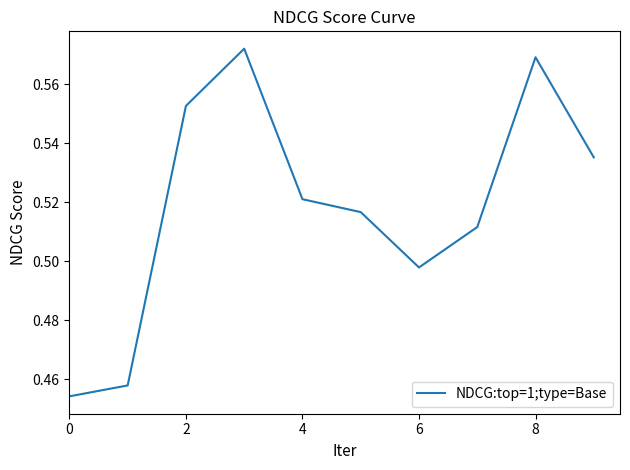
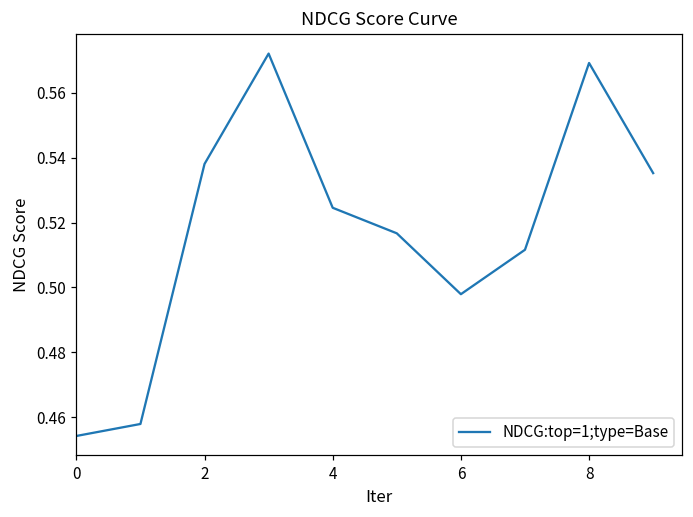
2: 0.553 -> 0.538
4: 0.521 -> 0.525
